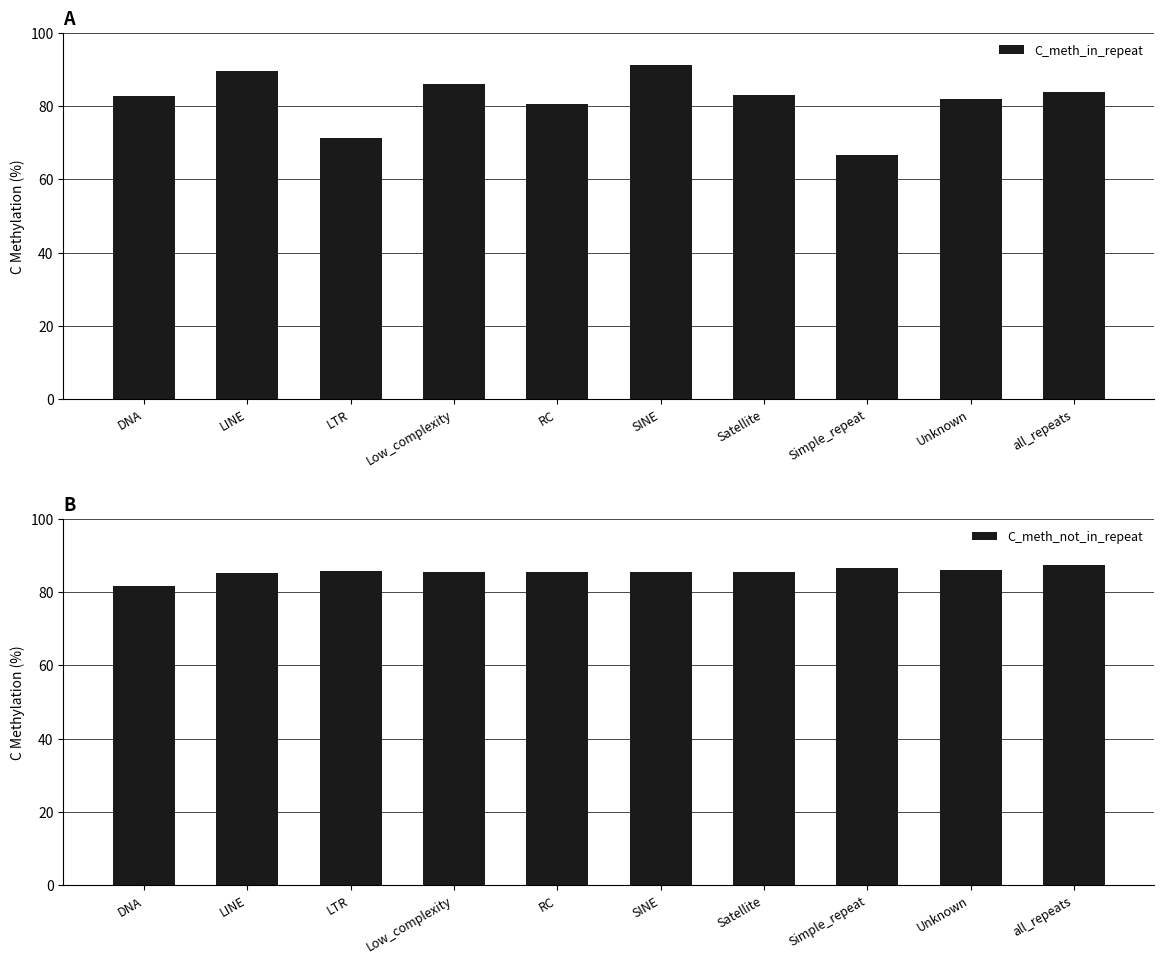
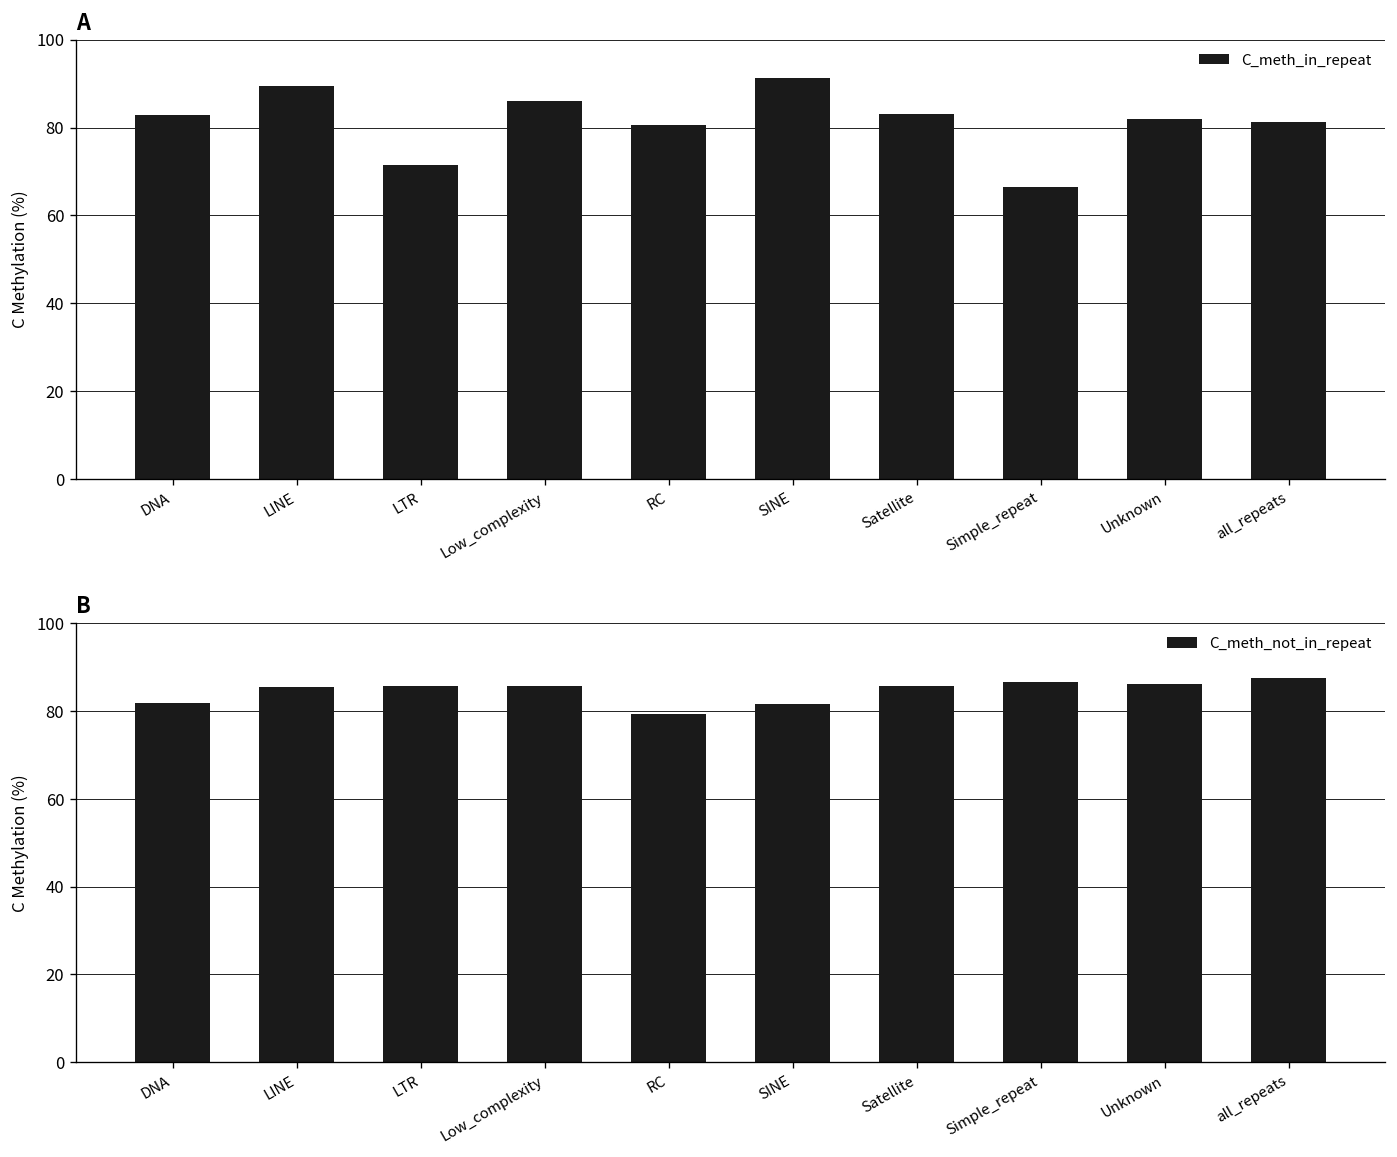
A, all_repeats: 84 -> 81
B, RC: 86 -> 79
B, SINE: 86 -> 82
